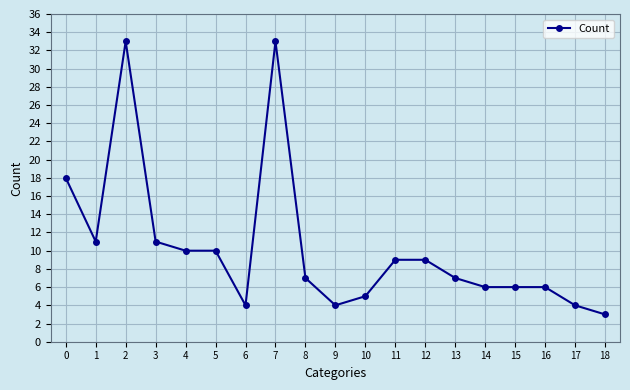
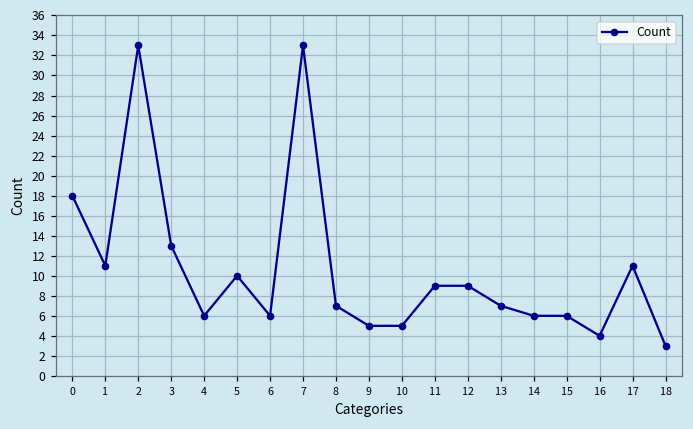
3: 11 -> 13
4: 10 -> 6
6: 4 -> 6
9: 4 -> 5
16: 6 -> 4
17: 4 -> 11
